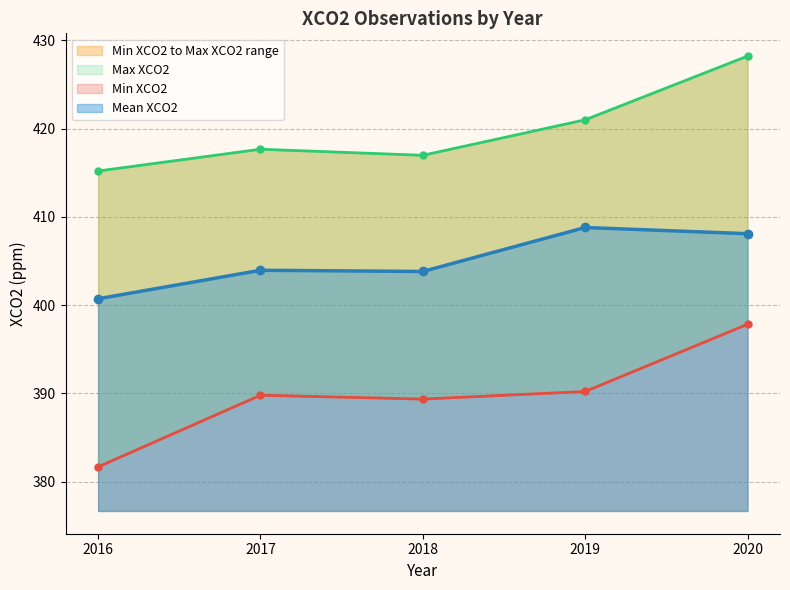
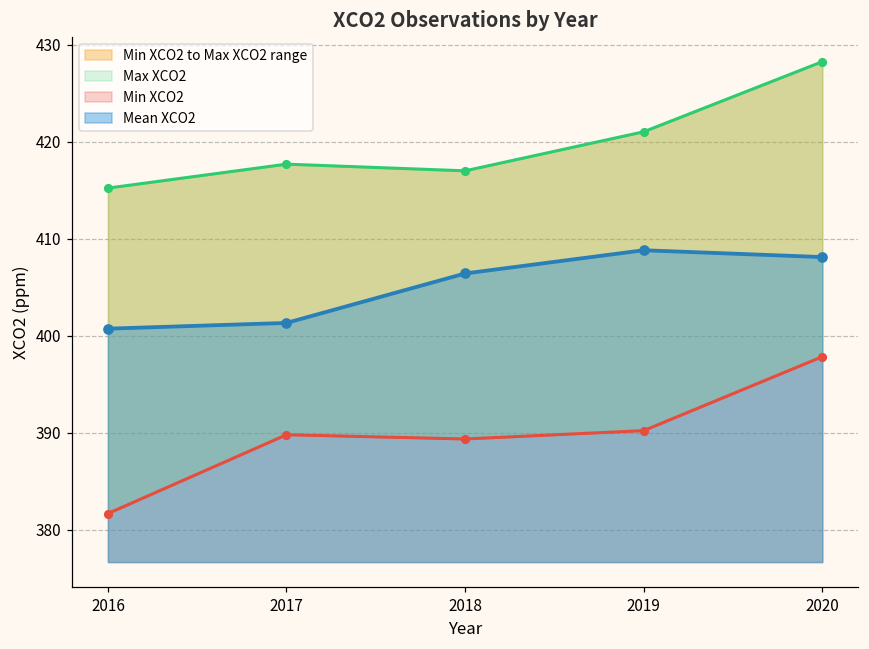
Mean XCO2, 2017: 404 -> 401
Mean XCO2, 2018: 404 -> 406
